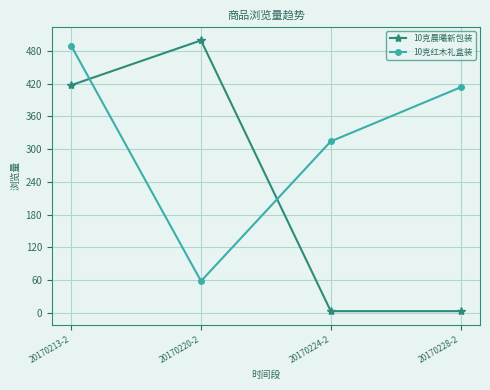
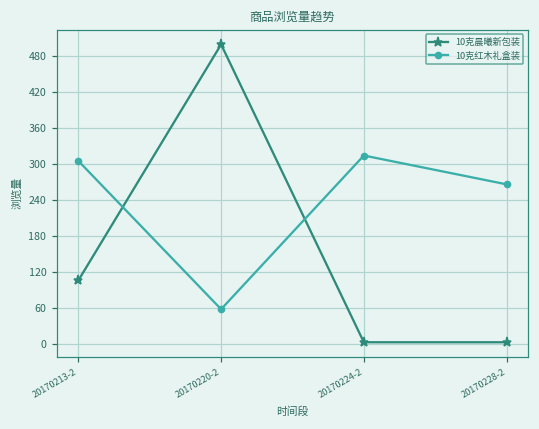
10克晨曦新包装, 20170213-2: 420 -> 110
10克红木礼盒装, 20170213-2: 490 -> 310
10克红木礼盒装, 20170228-2: 410 -> 270
